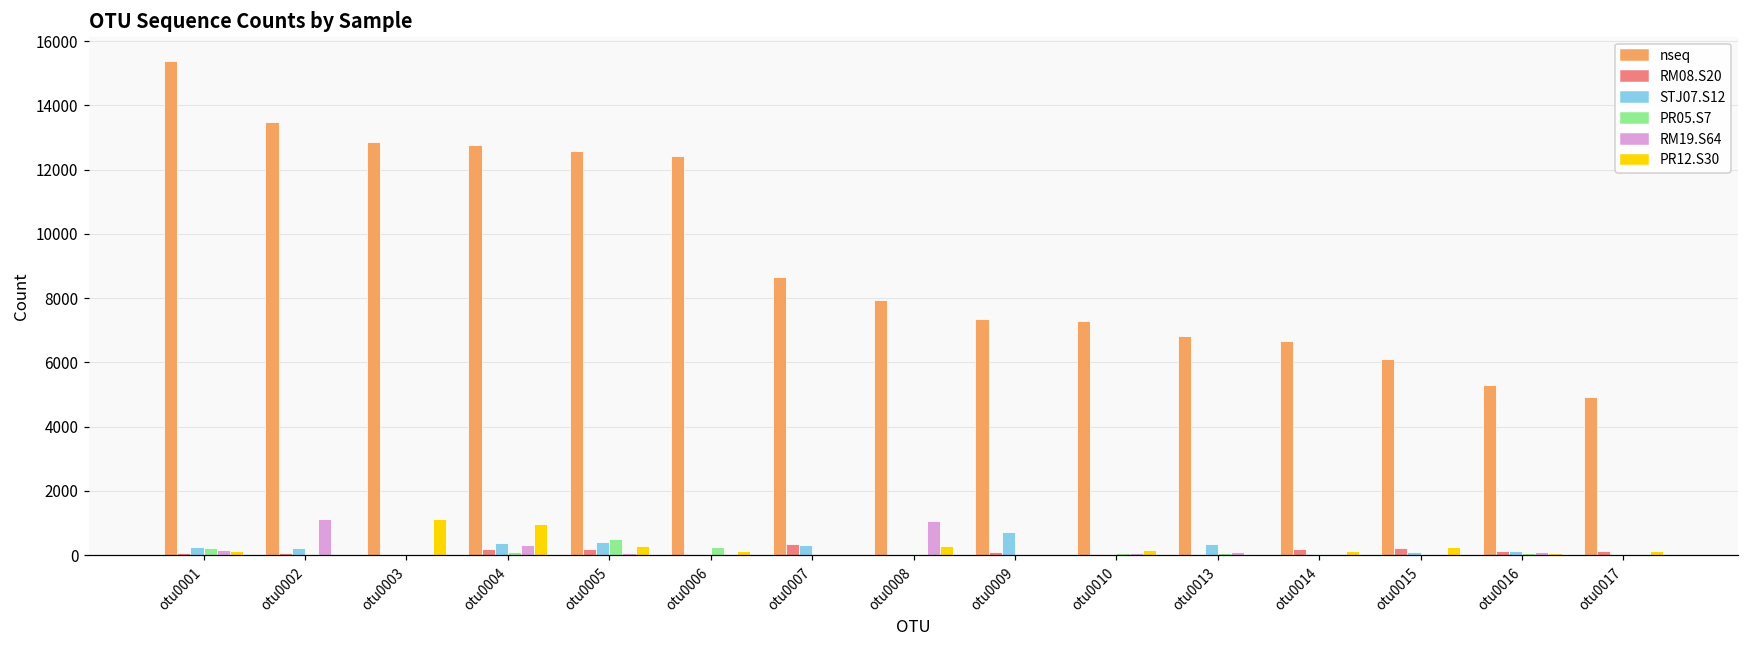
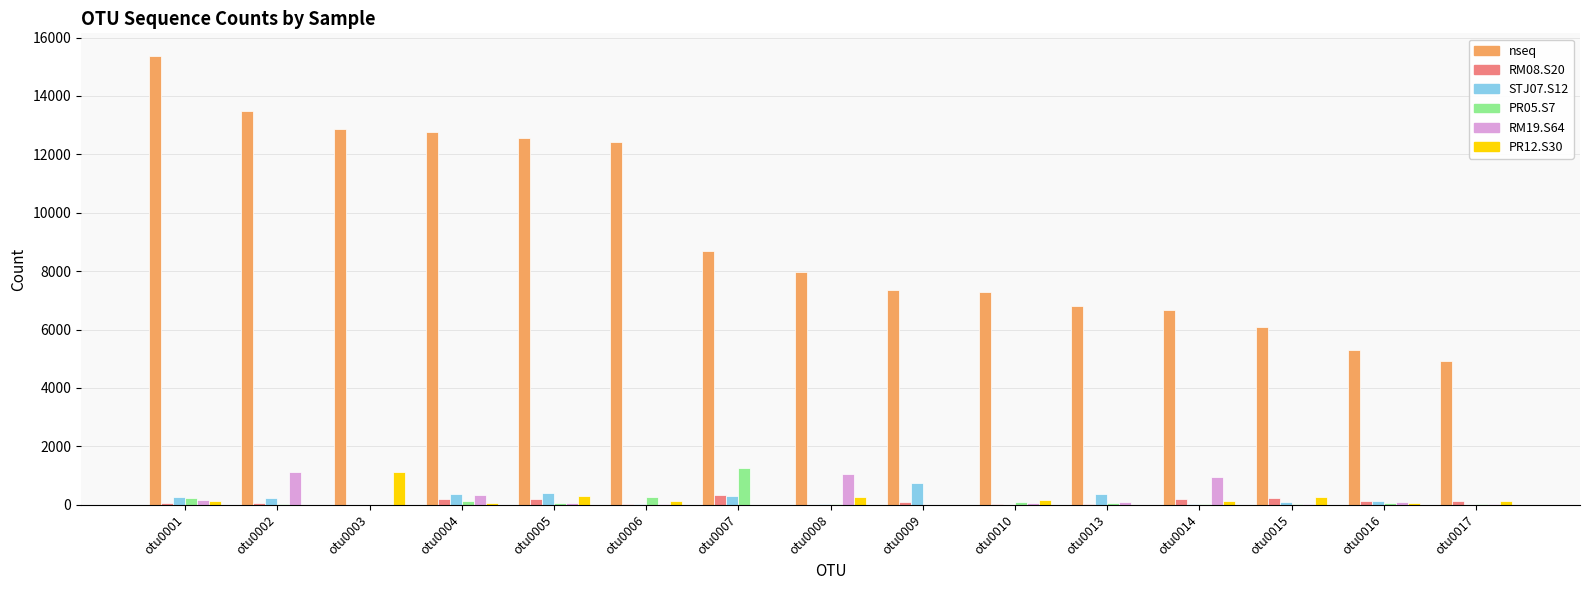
PR12.S30, otu0004: 1000 -> 100
PR05.S7, otu0005: 500 -> 100
PR05.S7, otu0007: 0 -> 1200
RM19.S64, otu0014: 0 -> 1000
